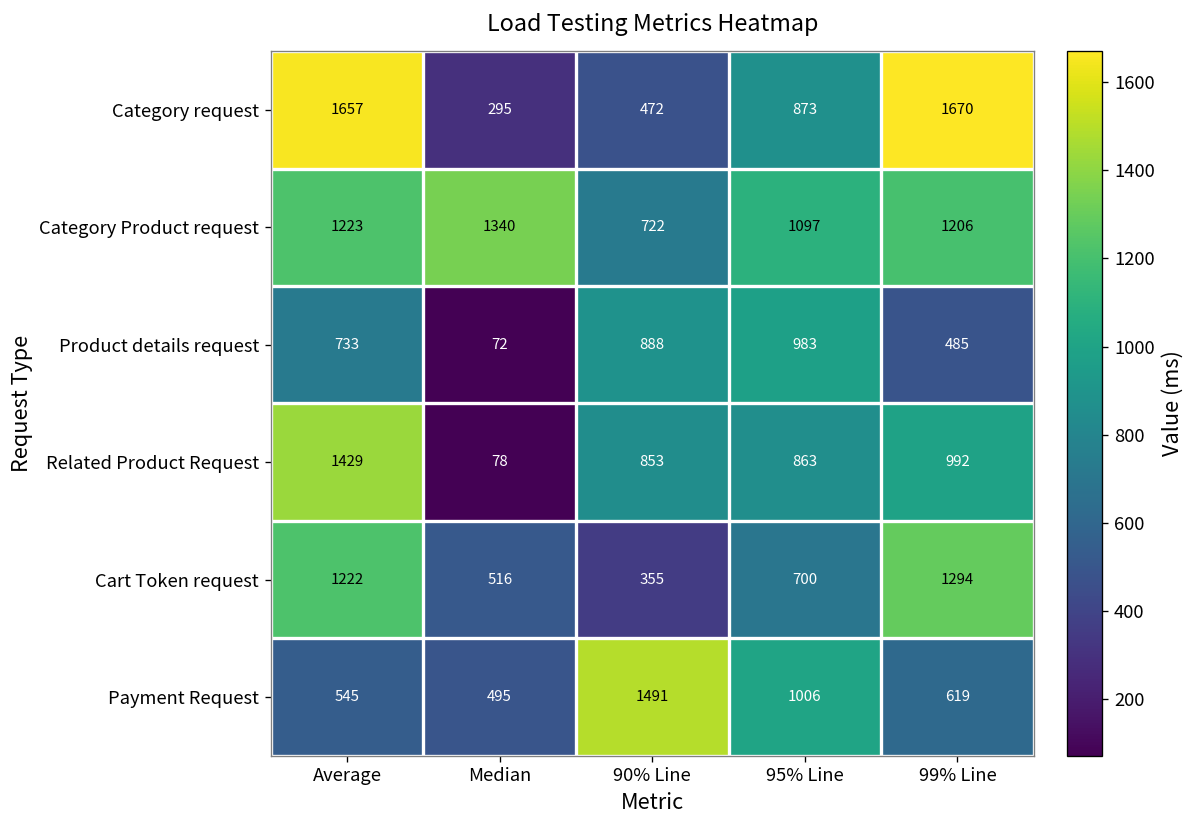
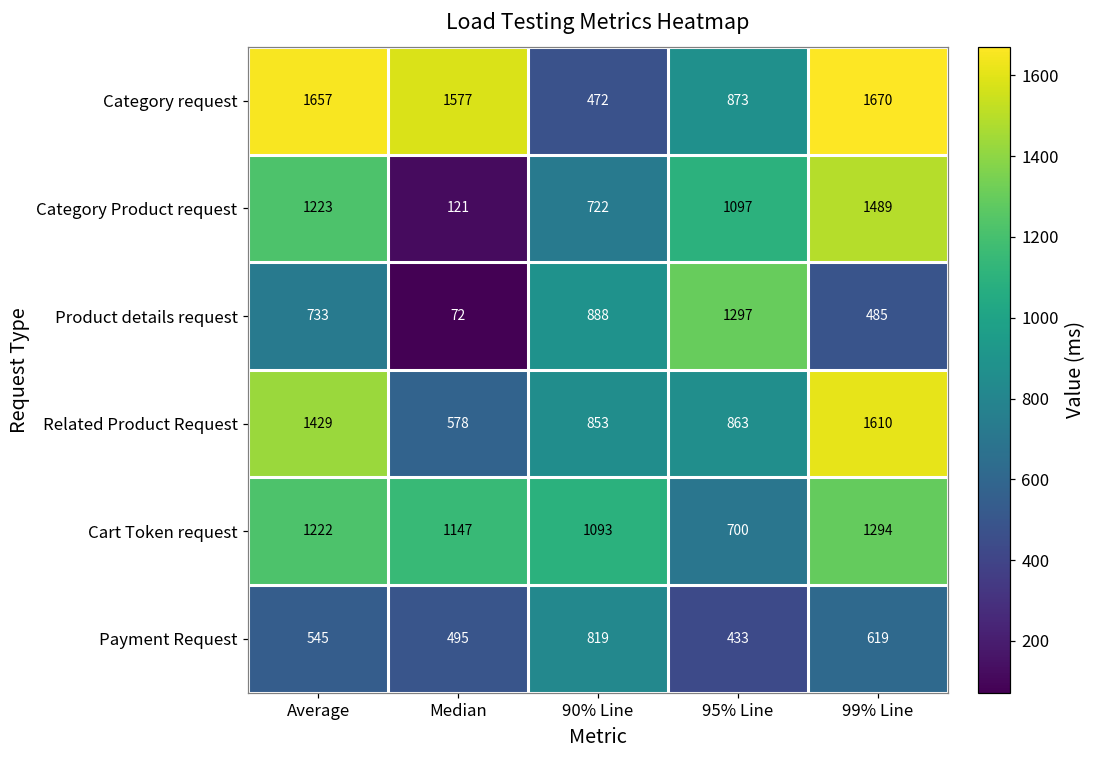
Category request, Median: 295 -> 1577
Category Product request, Median: 1340 -> 121
Category Product request, 99% Line: 1206 -> 1489
Product details request, 95% Line: 983 -> 1297
Related Product Request, Median: 78 -> 578
Related Product Request, 99% Line: 992 -> 1610
Cart Token request, Median: 516 -> 1147
Cart Token request, 90% Line: 355 -> 1093
Payment Request, 90% Line: 1491 -> 819
Payment Request, 95% Line: 1006 -> 433
